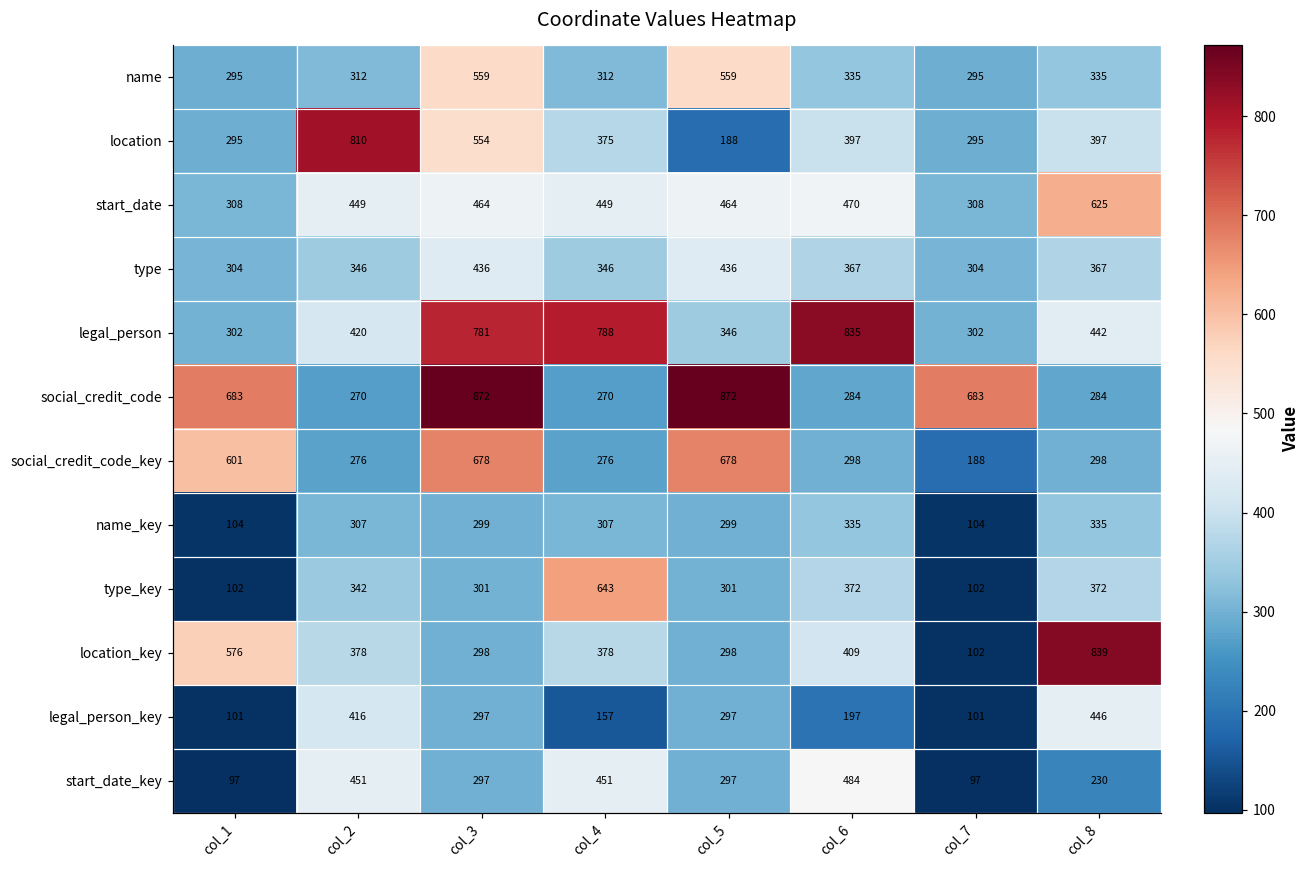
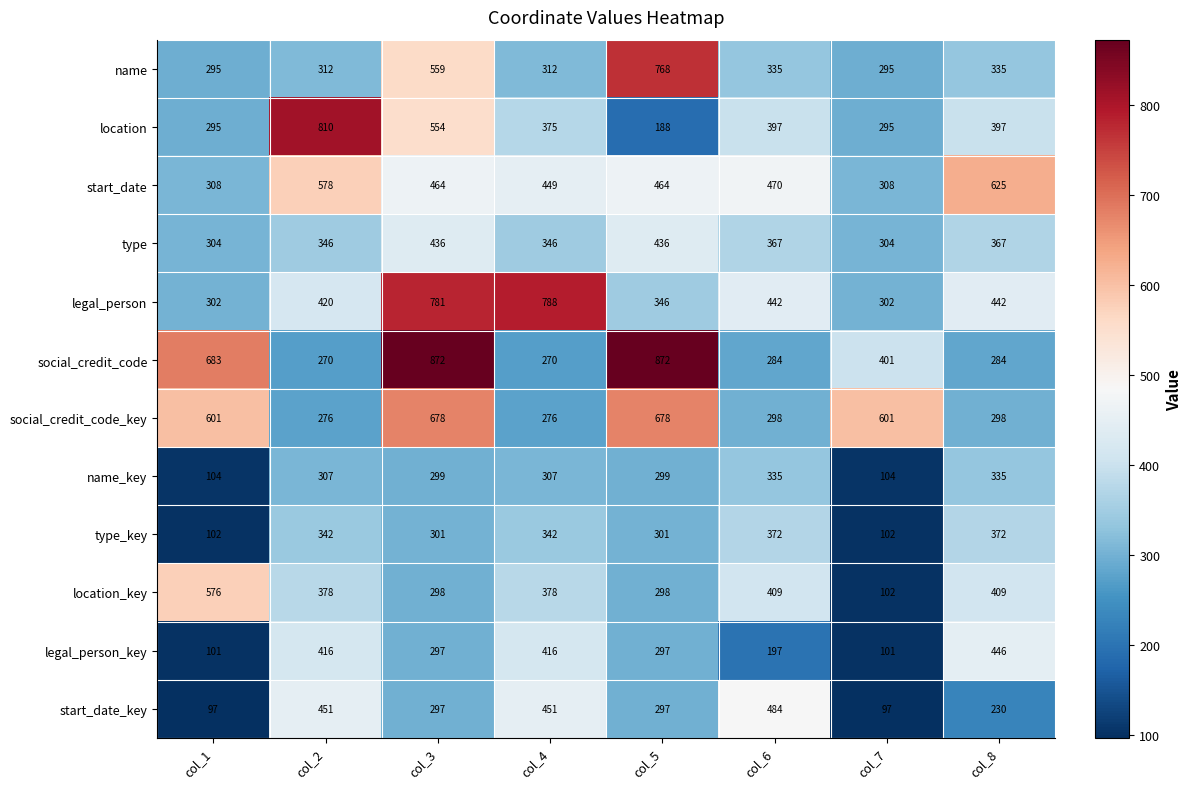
name, col_5: 559 -> 768
start_date, col_2: 449 -> 578
legal_person, col_6: 835 -> 442
social_credit_code, col_7: 683 -> 401
social_credit_code_key, col_7: 188 -> 601
type_key, col_4: 643 -> 342
location_key, col_8: 839 -> 409
legal_person_key, col_4: 157 -> 416
